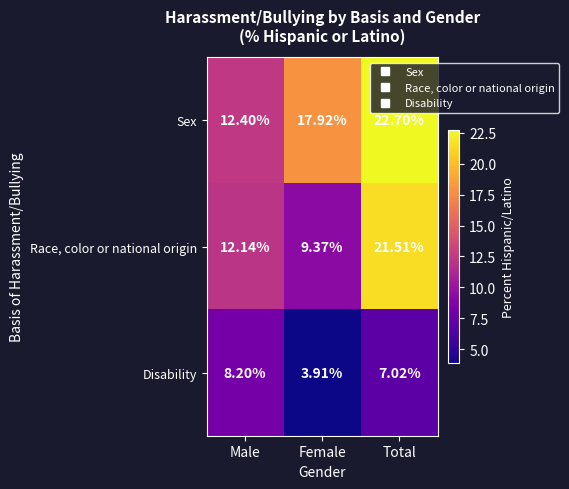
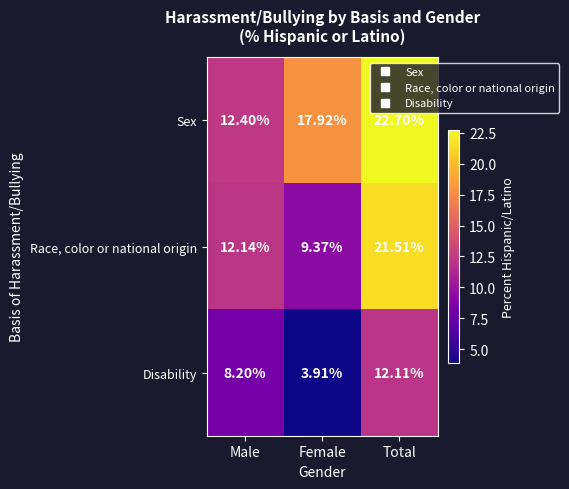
Disability, Total: 7.02% -> 12.11%
